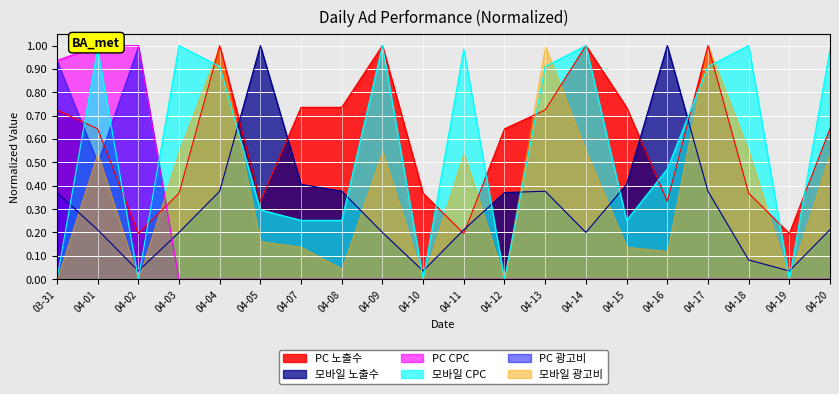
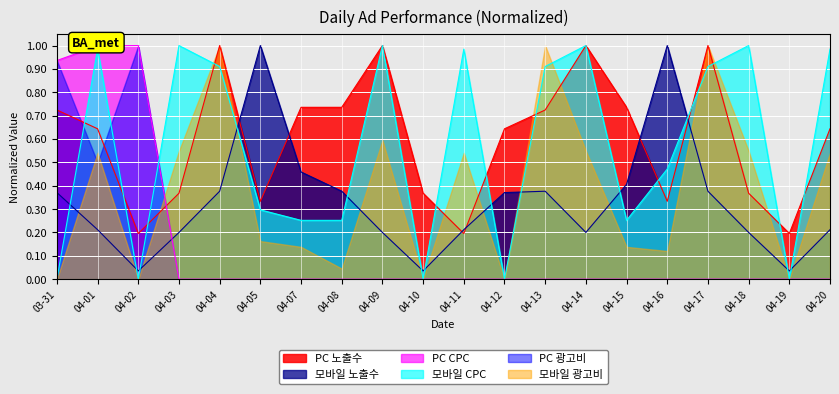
모바일 노출수, 04-07: 0.41 -> 0.46
모바일 광고비, 04-09: 0.55 -> 0.59
모바일 노출수, 04-18: 0.08 -> 0.20
